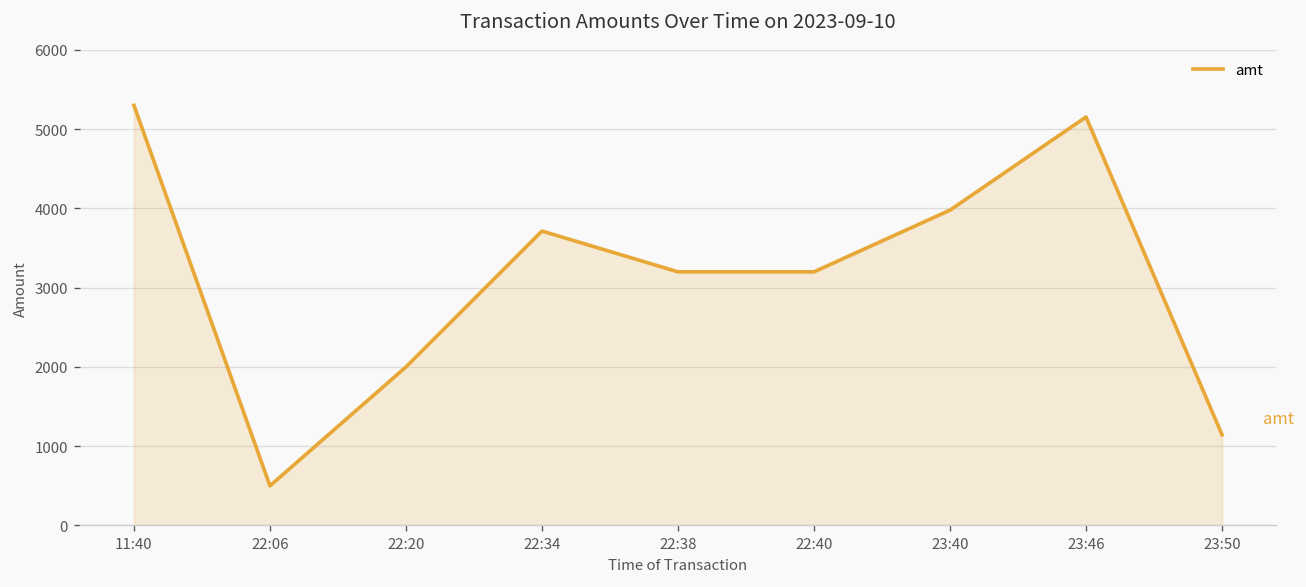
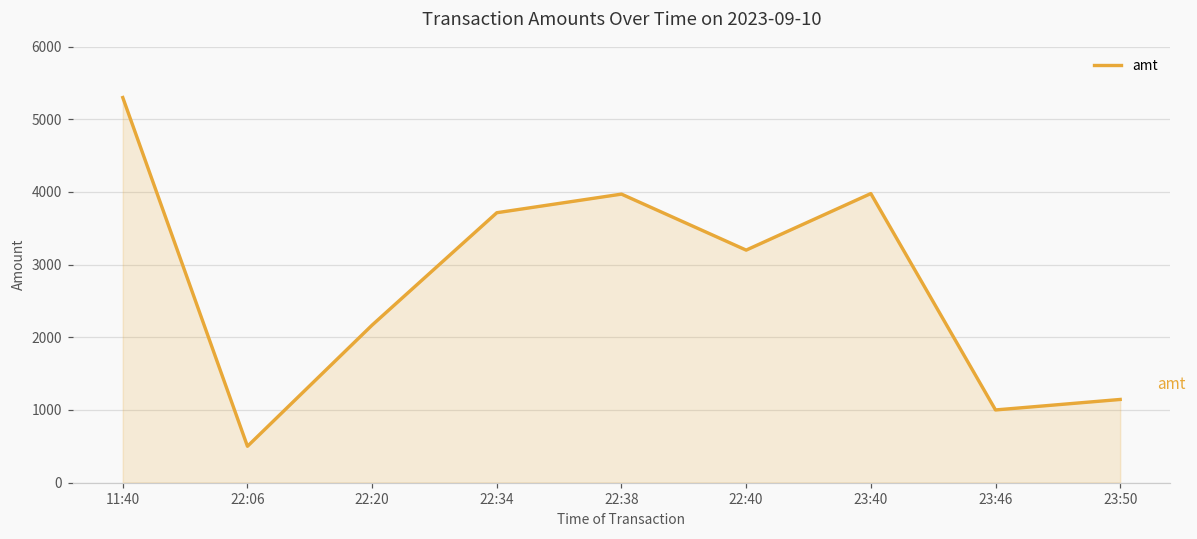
22:20: 2000 -> 2200
22:38: 3200 -> 4000
23:46: 5200 -> 1000
